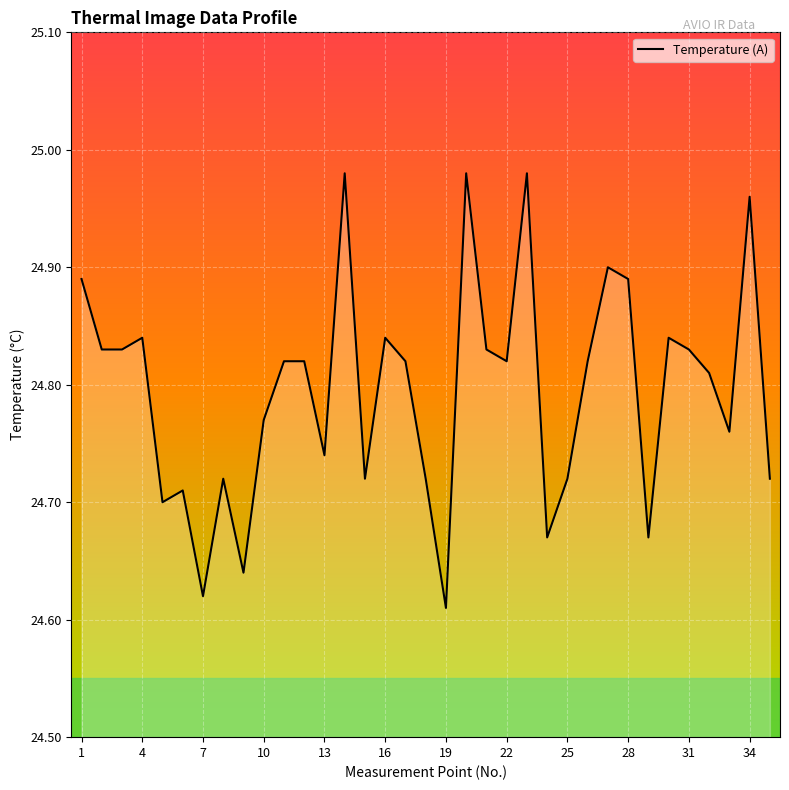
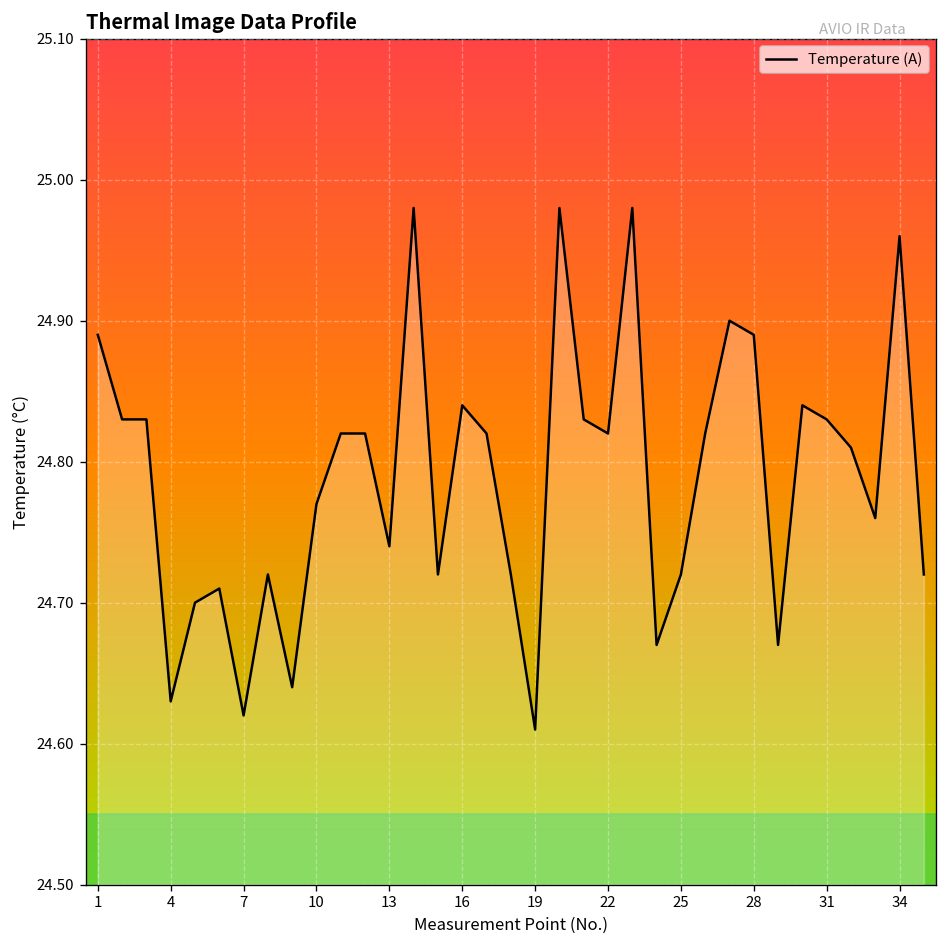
4: 24.84 -> 24.63
